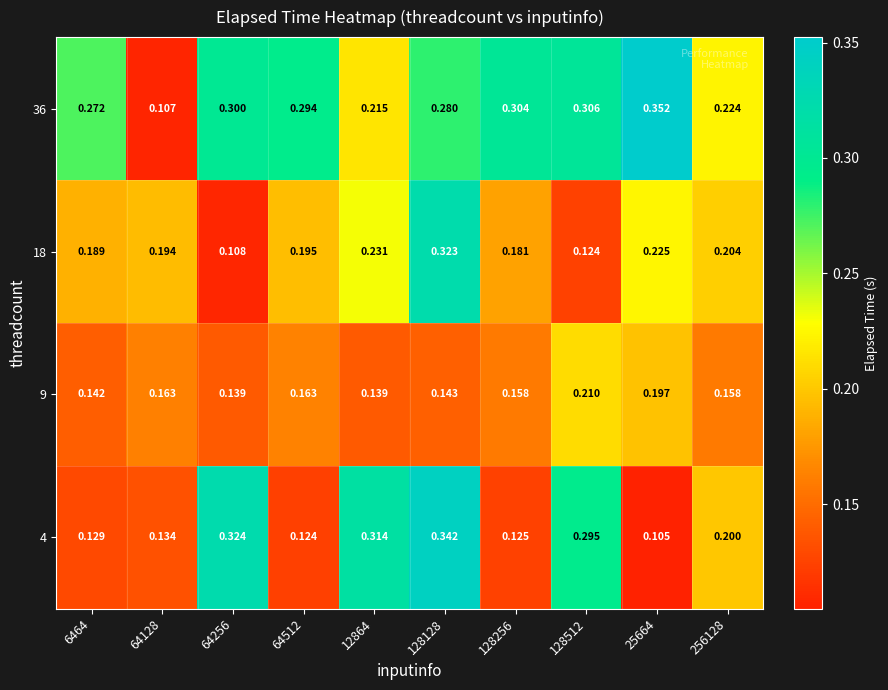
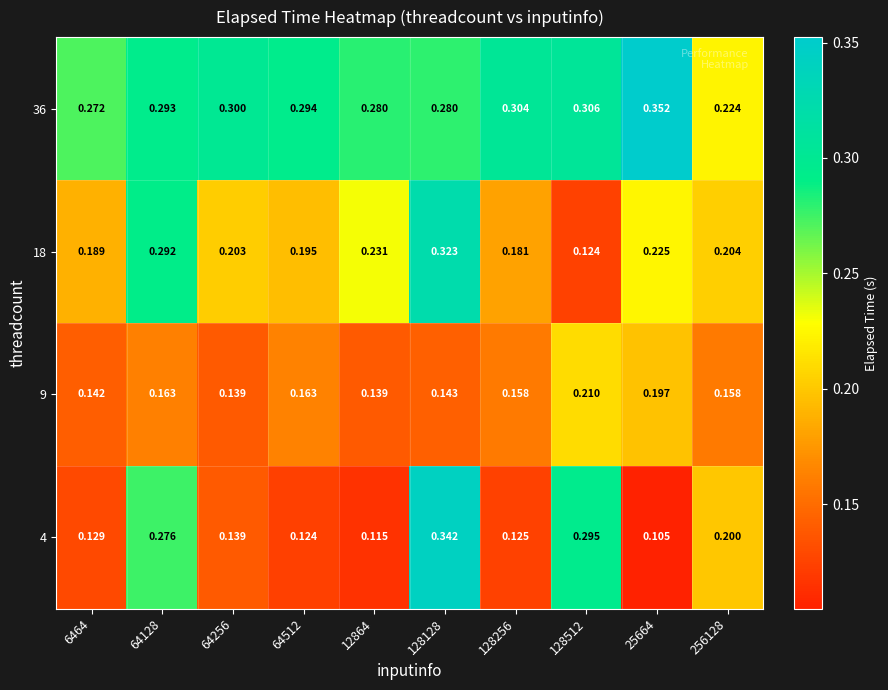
36, 64128: 0.107 -> 0.293
36, 12864: 0.215 -> 0.280
18, 64128: 0.194 -> 0.292
18, 64256: 0.108 -> 0.203
4, 64128: 0.134 -> 0.276
4, 64256: 0.324 -> 0.139
4, 12864: 0.314 -> 0.115
